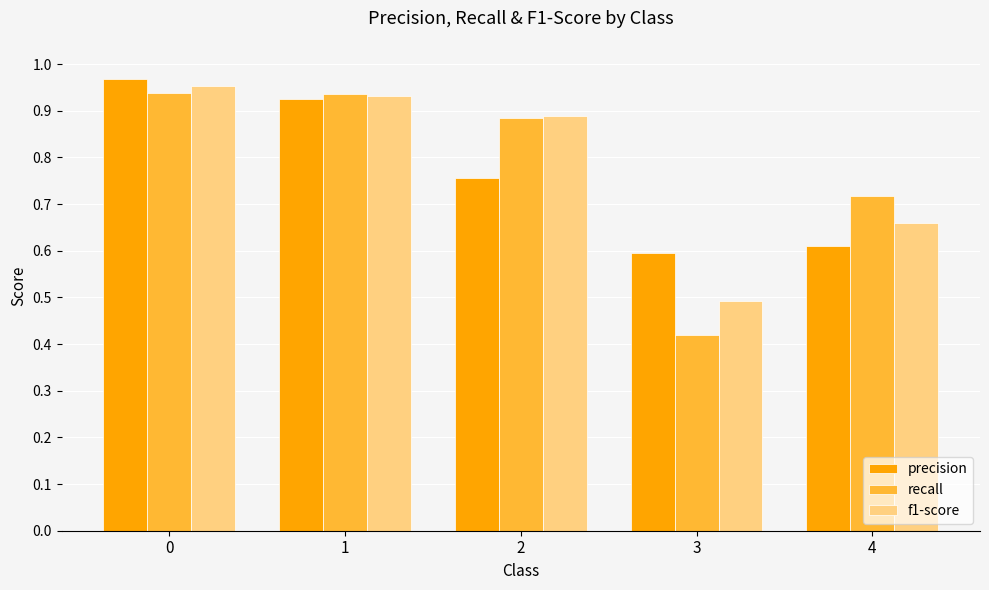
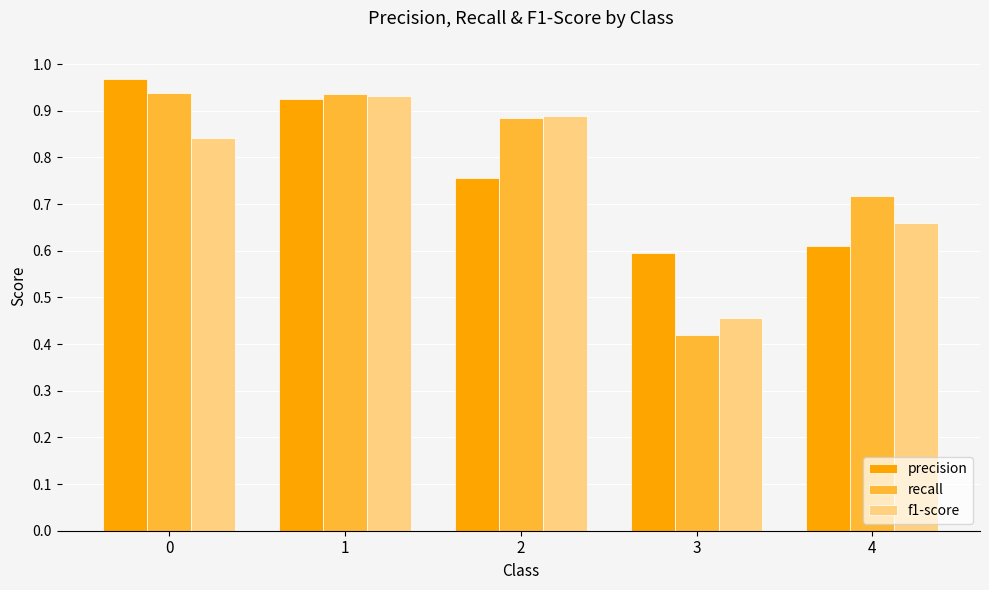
f1-score, 0: 0.95 -> 0.84
f1-score, 3: 0.49 -> 0.46
